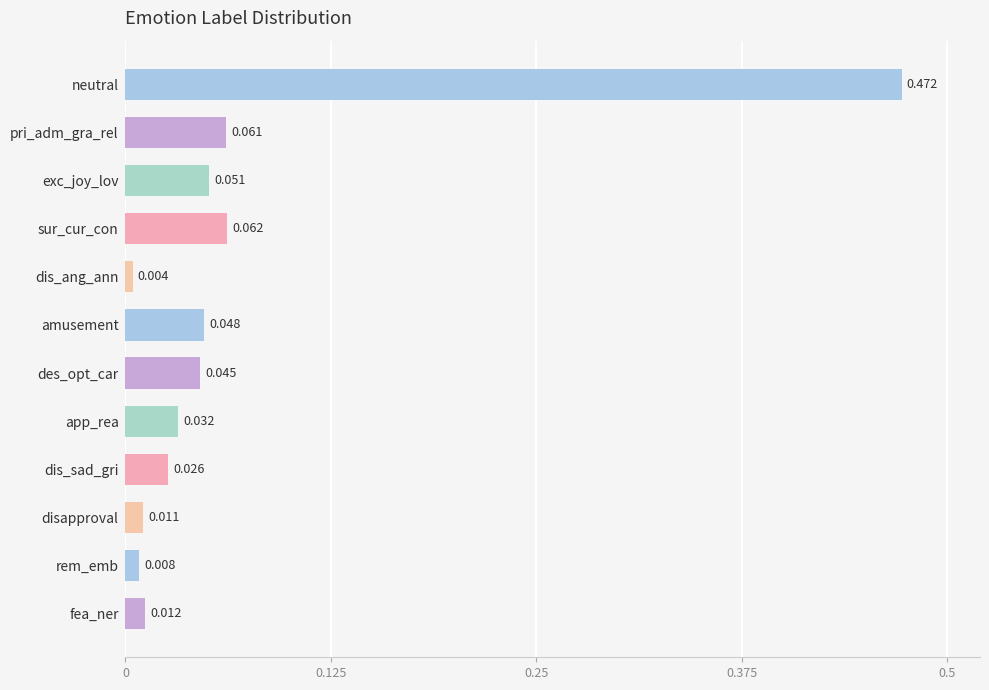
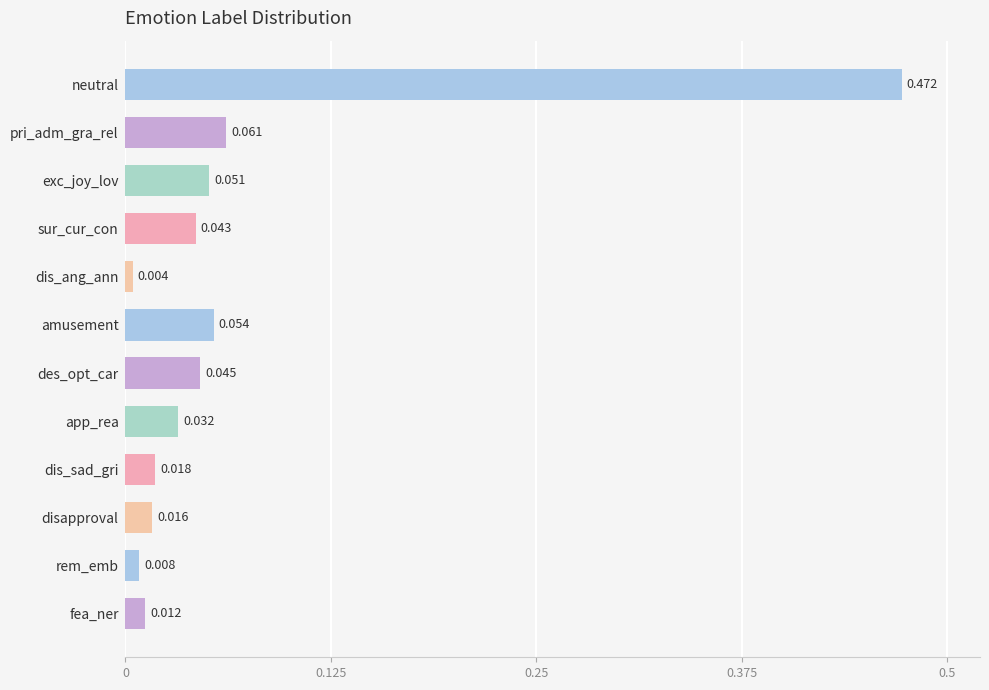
sur_cur_con: 0.062 -> 0.043
amusement: 0.048 -> 0.054
dis_sad_gri: 0.026 -> 0.018
disapproval: 0.011 -> 0.016
